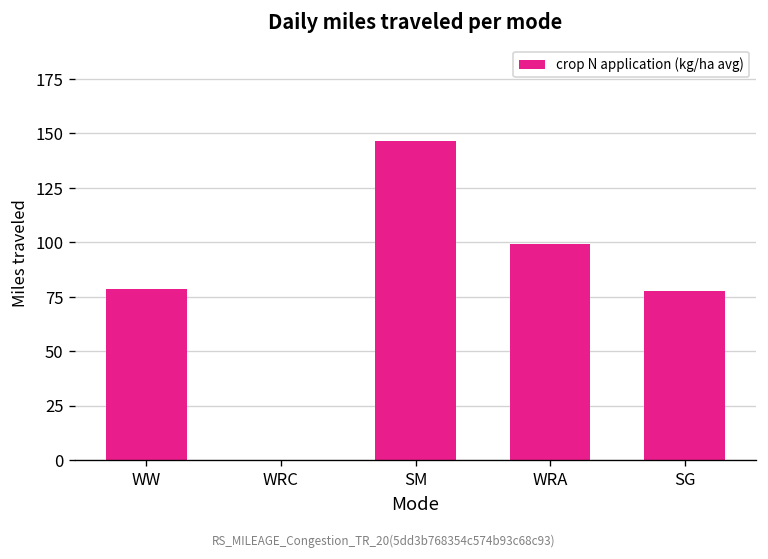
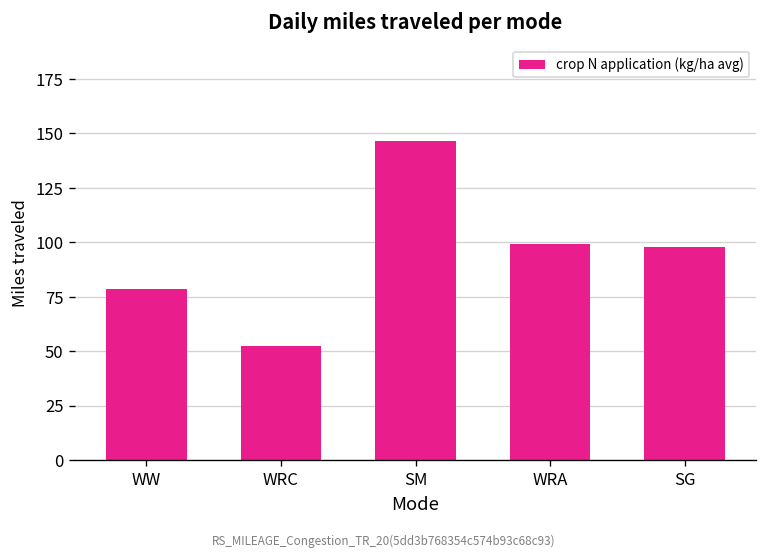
WRC: 0 -> 53
SG: 77 -> 98
